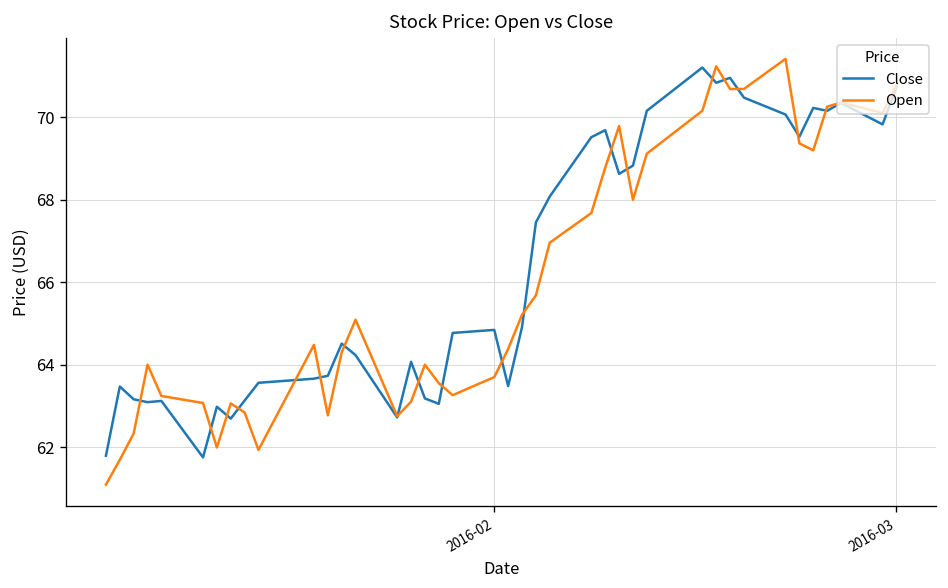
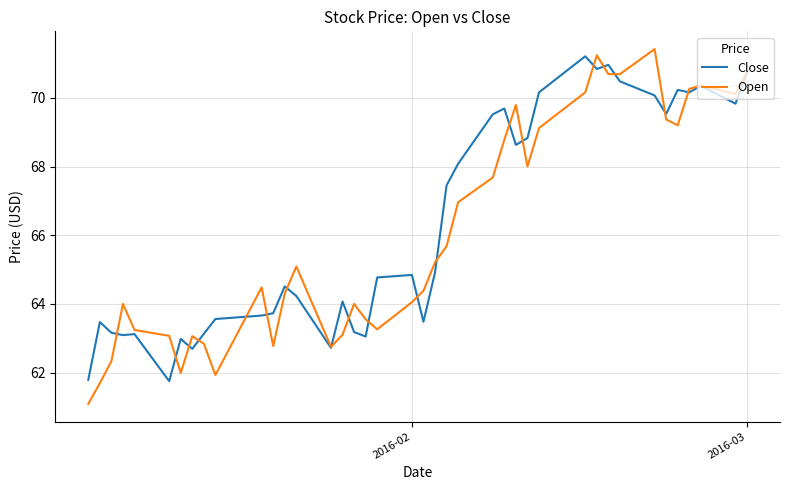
Open, 2016-02: 63.7 -> 64.1
